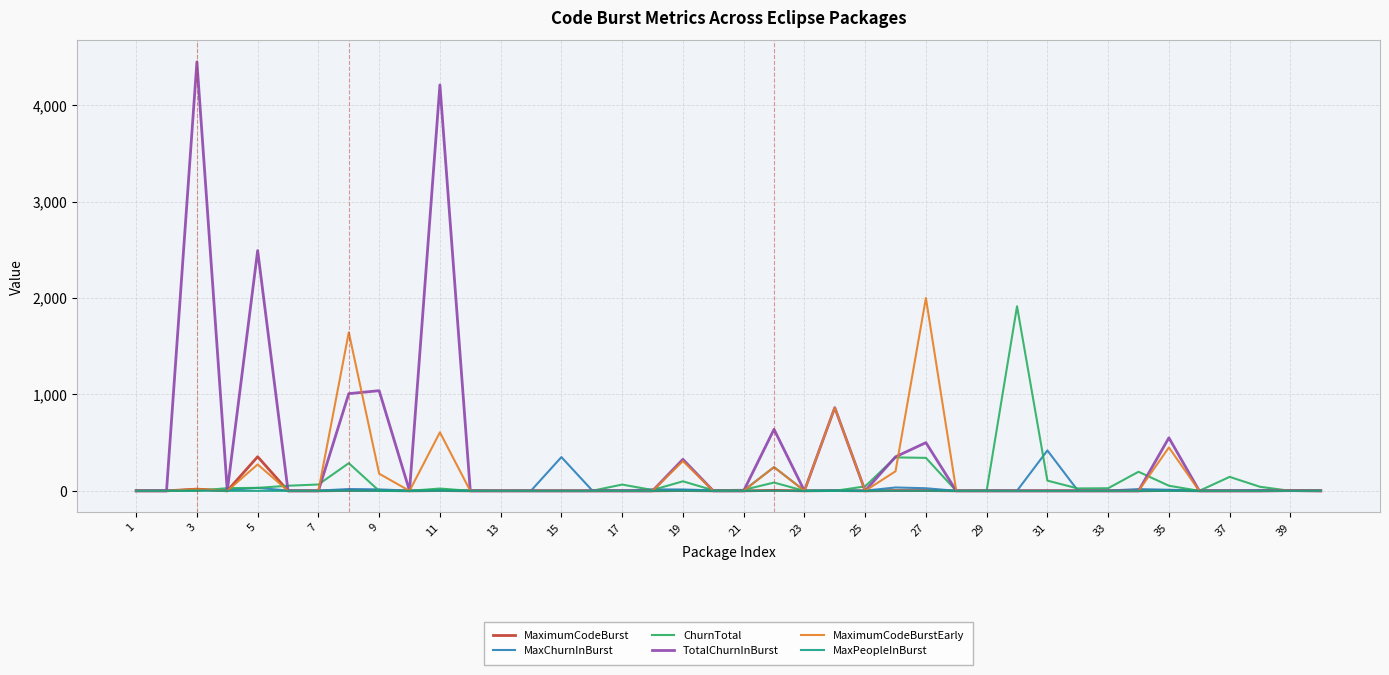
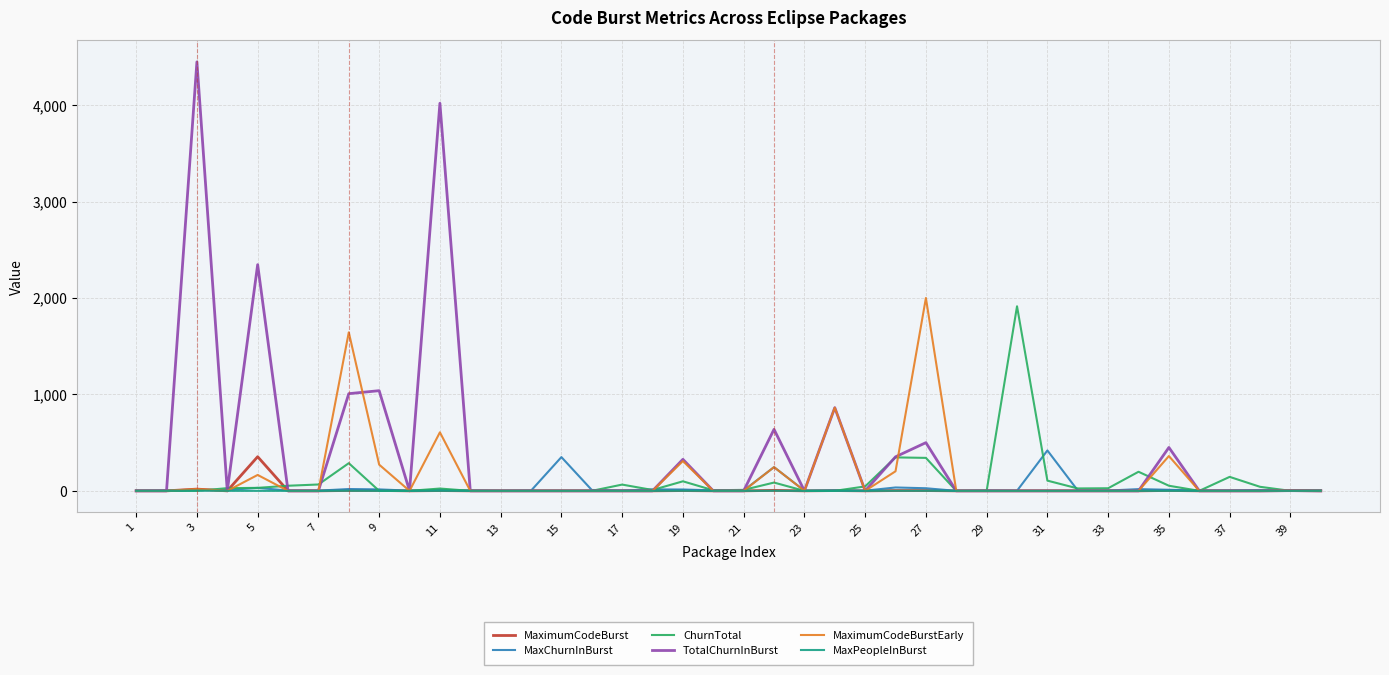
TotalChurnInBurst, 5: 2,500 -> 2,300
MaximumCodeBurstEarly, 5: 300 -> 200
MaximumCodeBurstEarly, 9: 200 -> 300
TotalChurnInBurst, 11: 4,200 -> 4,000
TotalChurnInBurst, 35: 600 -> 500
MaximumCodeBurstEarly, 35: 500 -> 400
